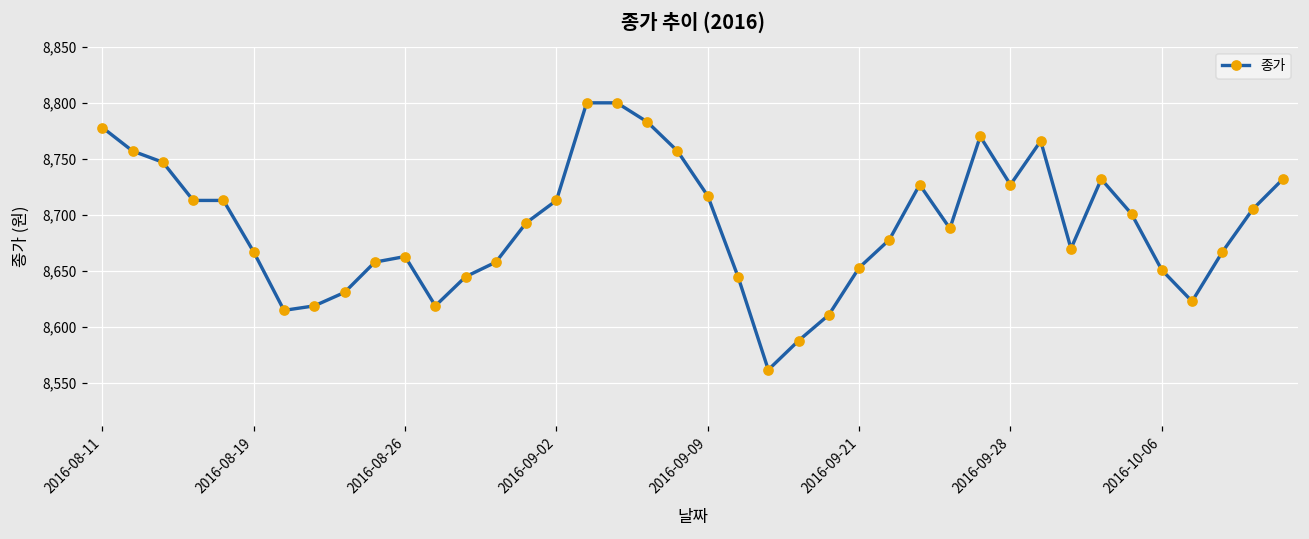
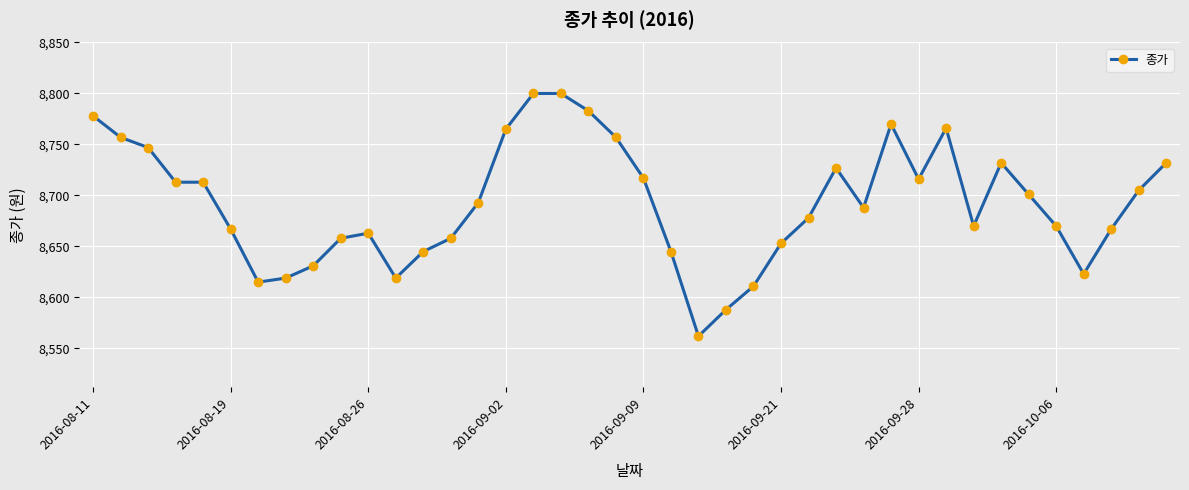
2016-09-02: 8,713 -> 8,765
2016-09-28: 8,727 -> 8,716
2016-10-06: 8,651 -> 8,670
